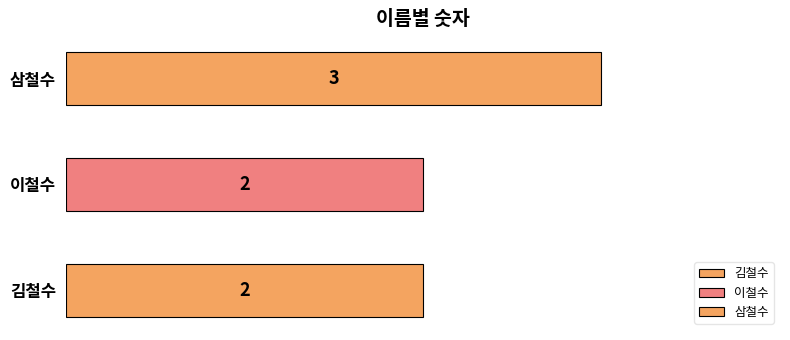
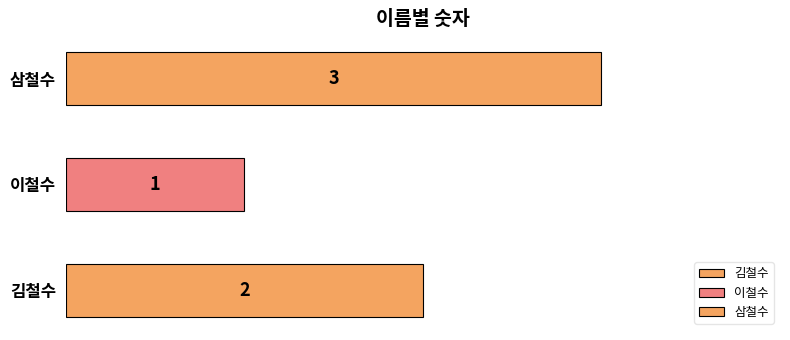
이철수: 2 -> 1
